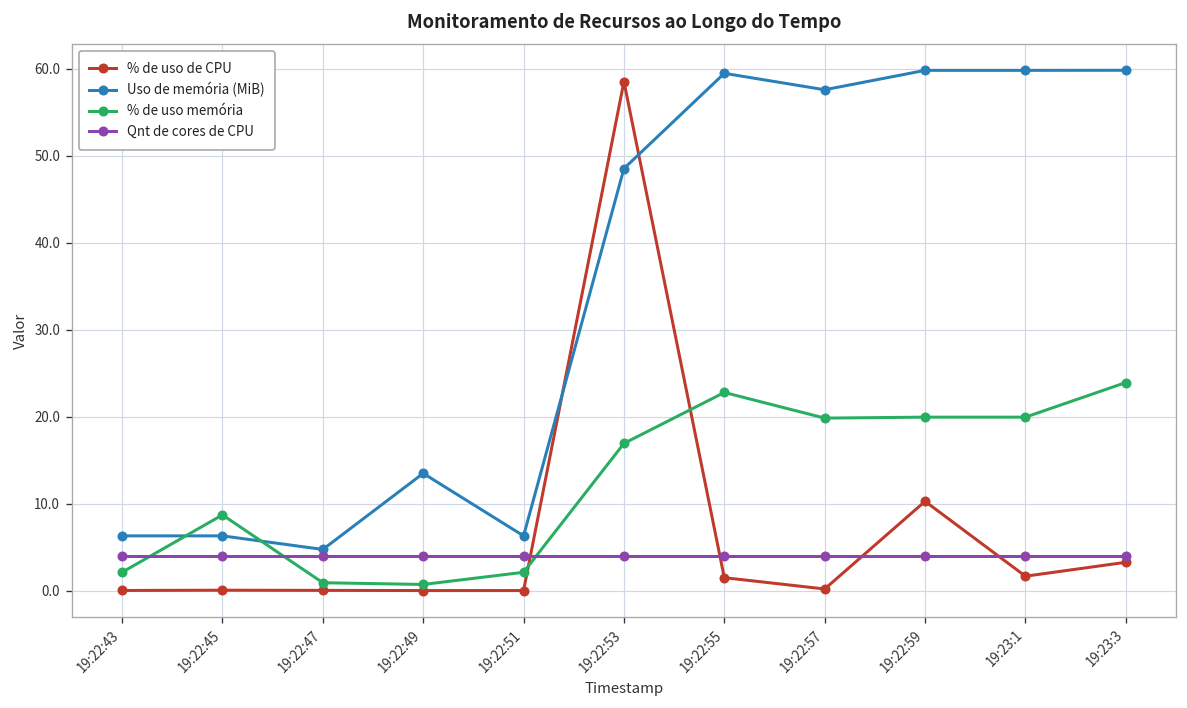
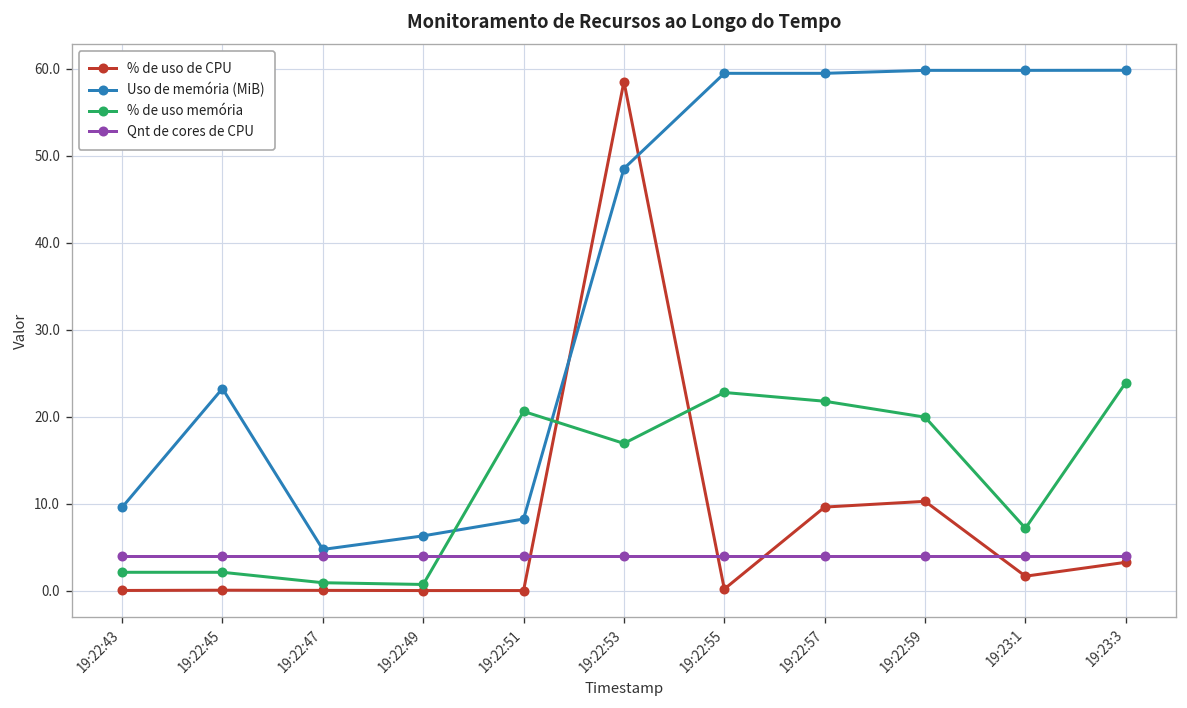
Uso de memória (MiB), 19:22:43: 6 -> 10
Uso de memória (MiB), 19:22:45: 6 -> 23
% de uso memória, 19:22:45: 9 -> 2
Uso de memória (MiB), 19:22:49: 13 -> 6
Uso de memória (MiB), 19:22:51: 6 -> 8
% de uso memória, 19:22:51: 2 -> 21
% de uso de CPU, 19:22:55: 1 -> 0
% de uso de CPU, 19:22:57: 0 -> 10
Uso de memória (MiB), 19:22:57: 58 -> 59
% de uso memória, 19:22:57: 20 -> 22
% de uso memória, 19:23:1: 20 -> 7
